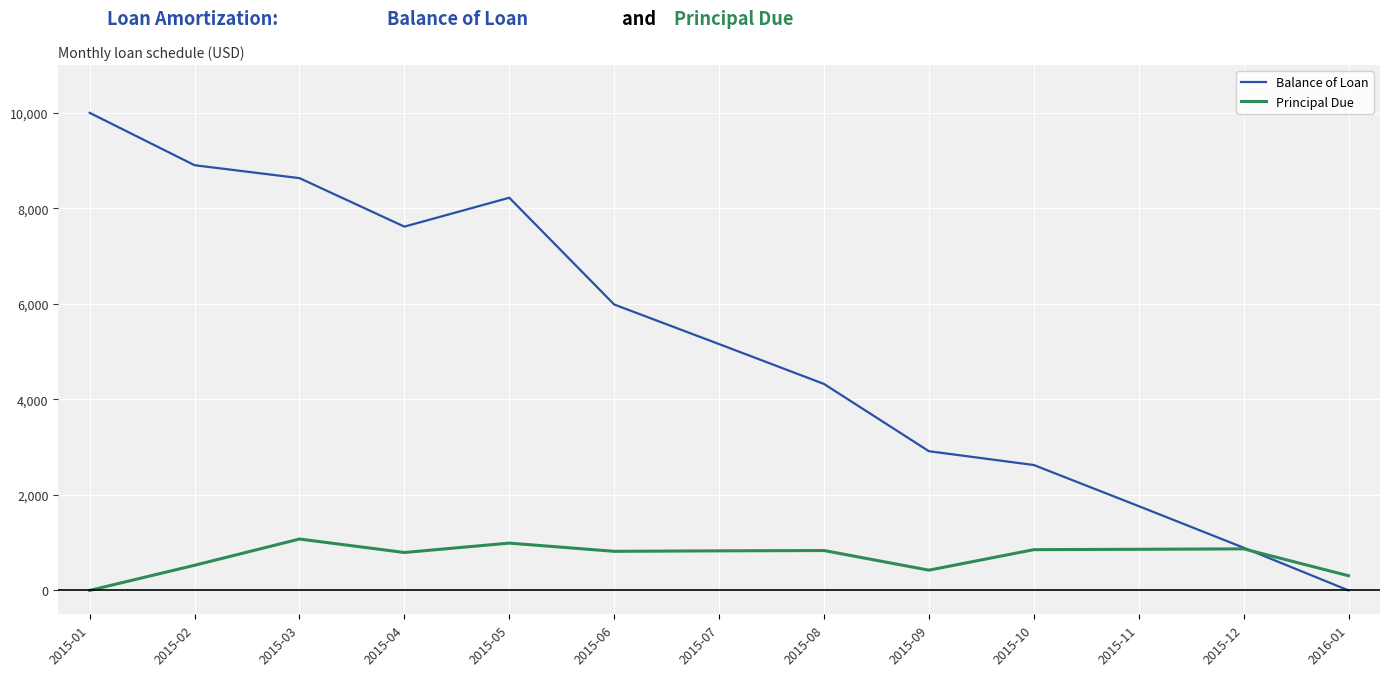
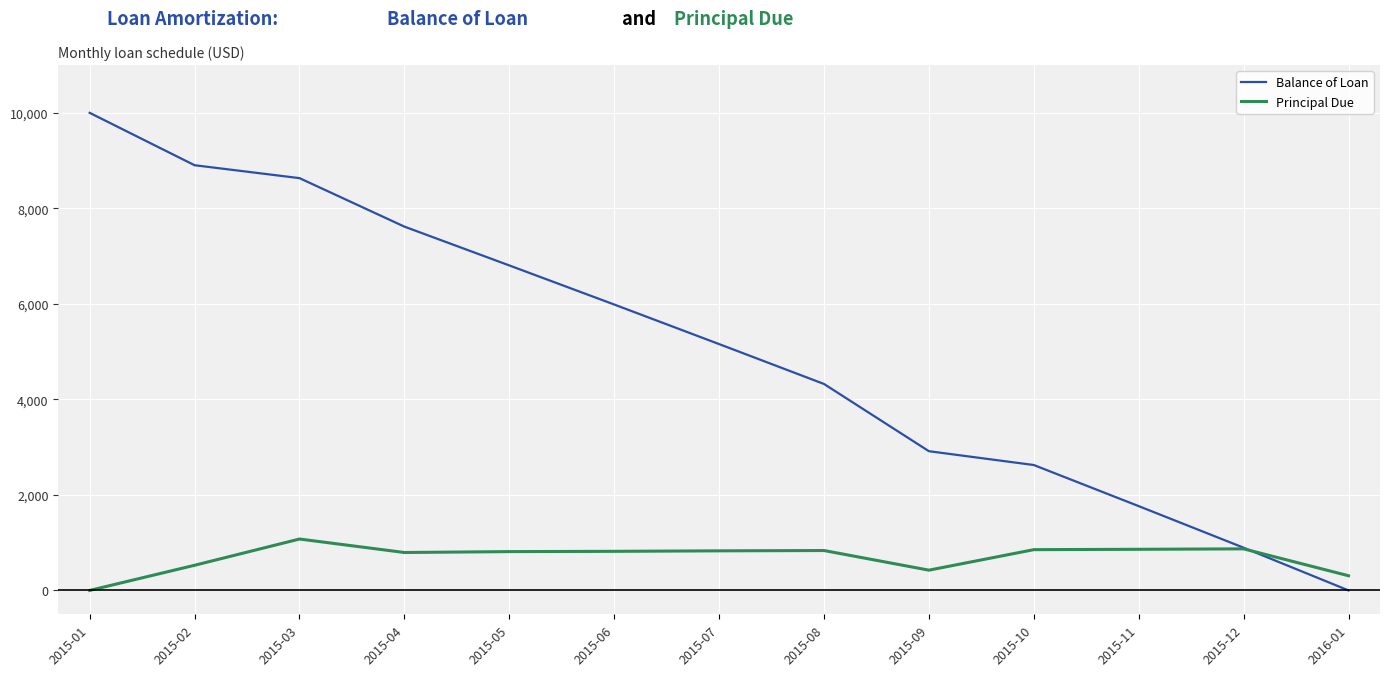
Balance of Loan, 2015-05: 8,200 -> 6,800
Principal Due, 2015-05: 1,000 -> 800
